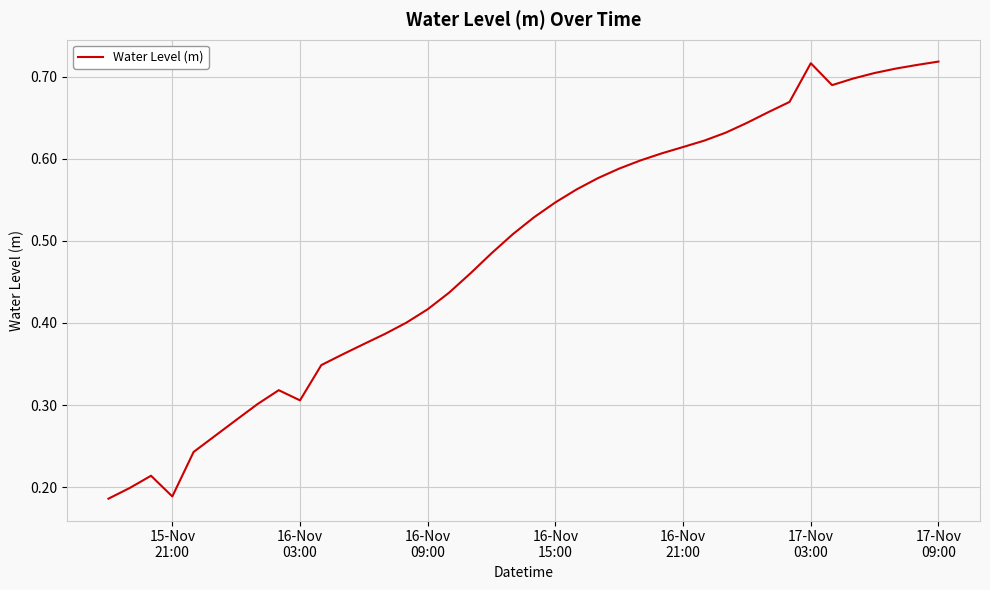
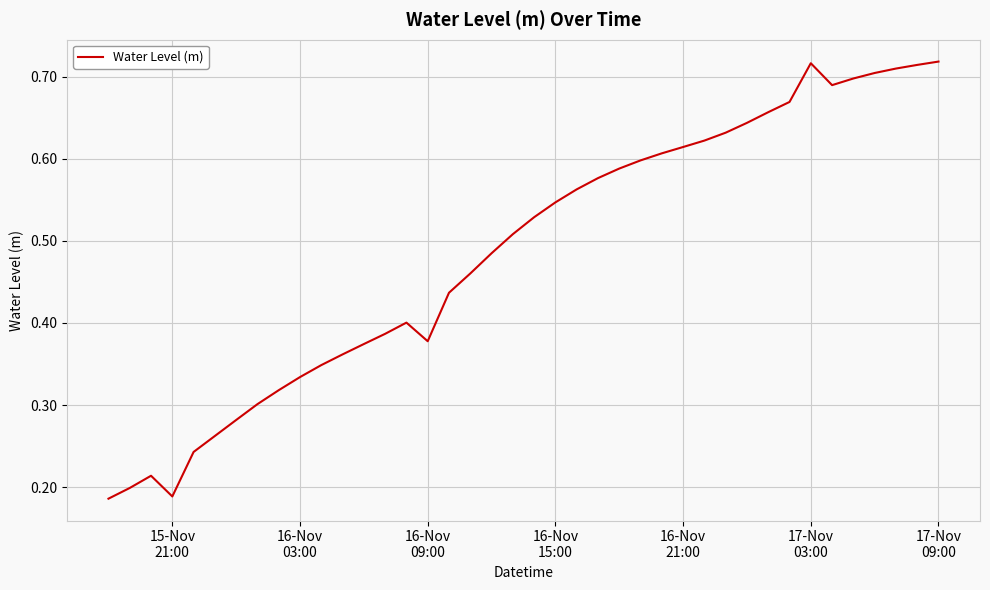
16-Nov 03:00: 0.31 -> 0.33
16-Nov 09:00: 0.42 -> 0.38
